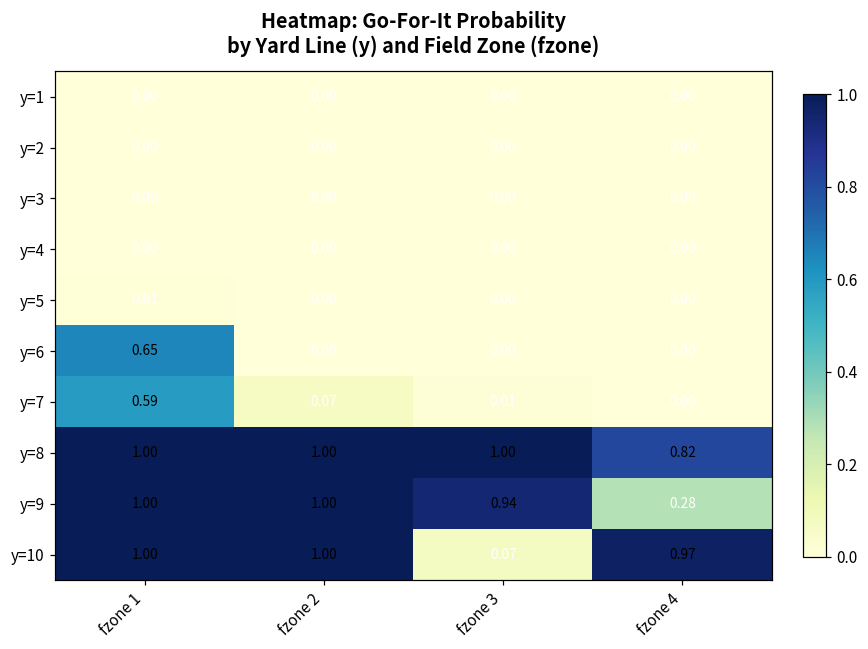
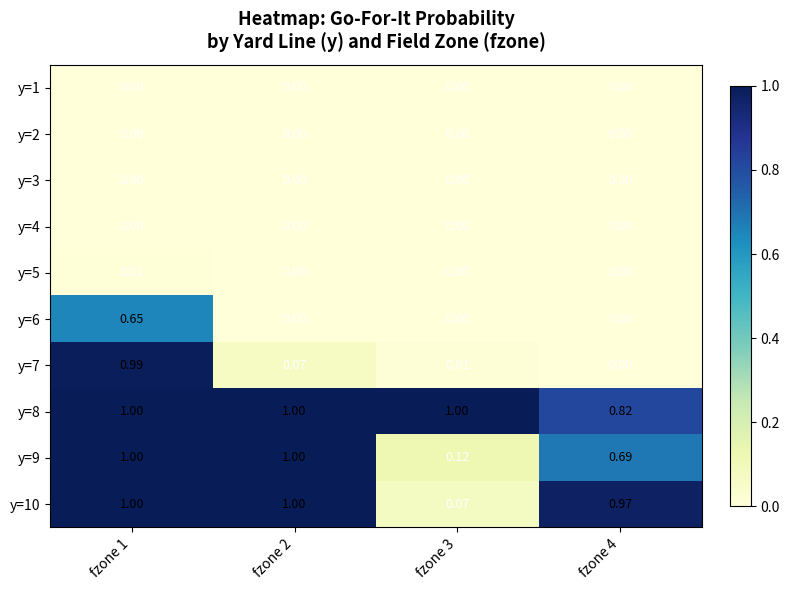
y=7, fzone 1: 0.59 -> 0.99
y=9, fzone 3: 0.94 -> 0.12
y=9, fzone 4: 0.28 -> 0.69
